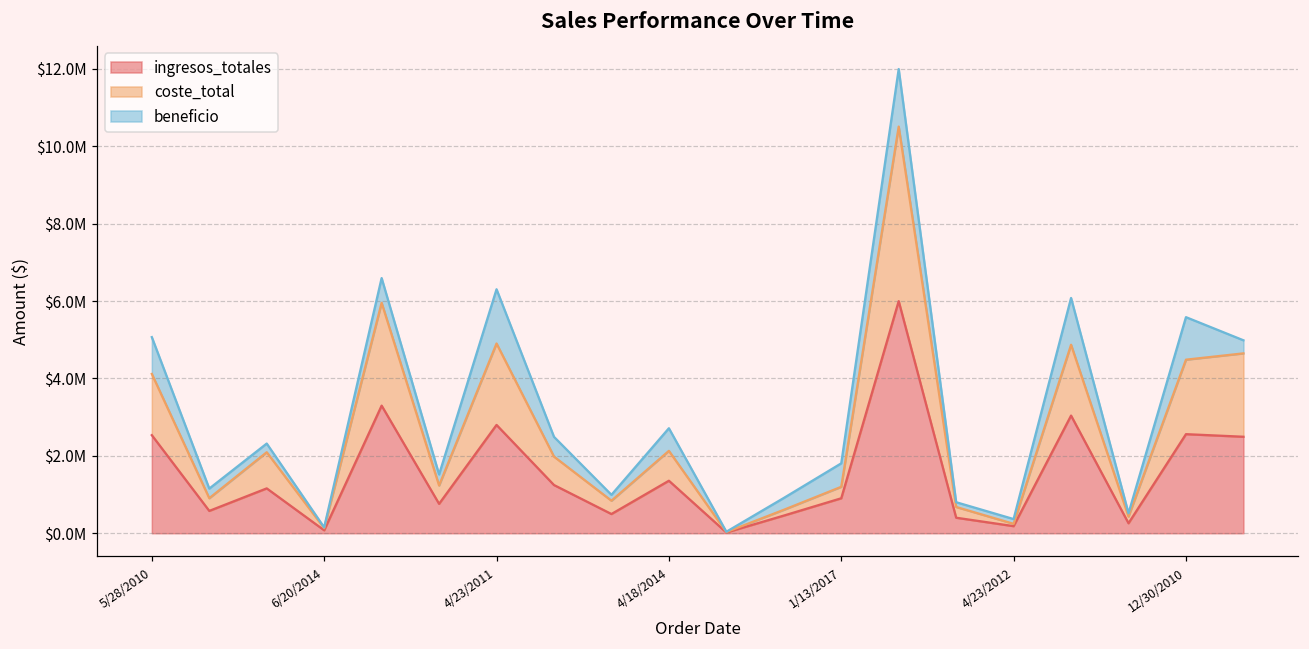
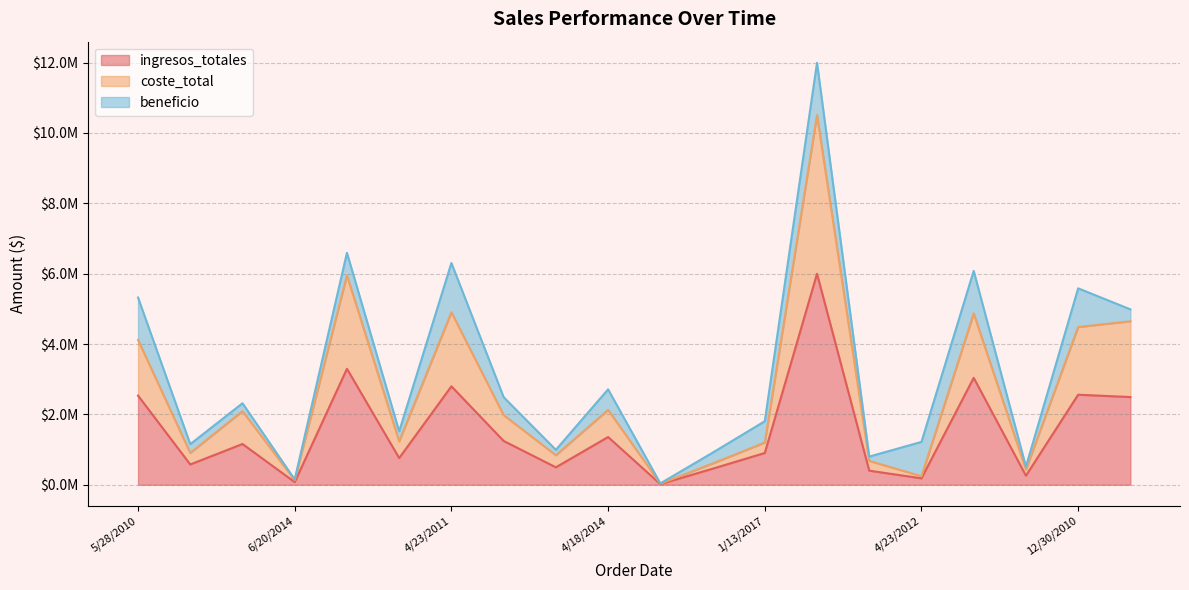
beneficio, 5/28/2010: $1000000 -> $1200000
beneficio, 4/23/2012: $100000 -> $1000000
